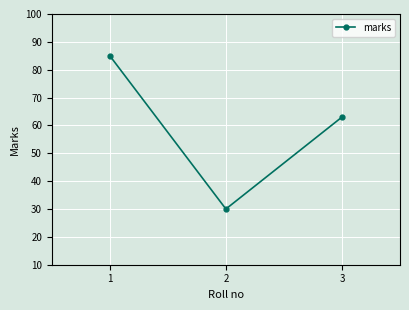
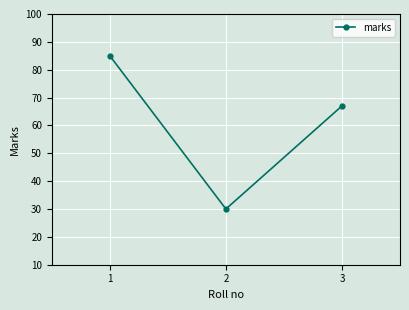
3: 63 -> 67
